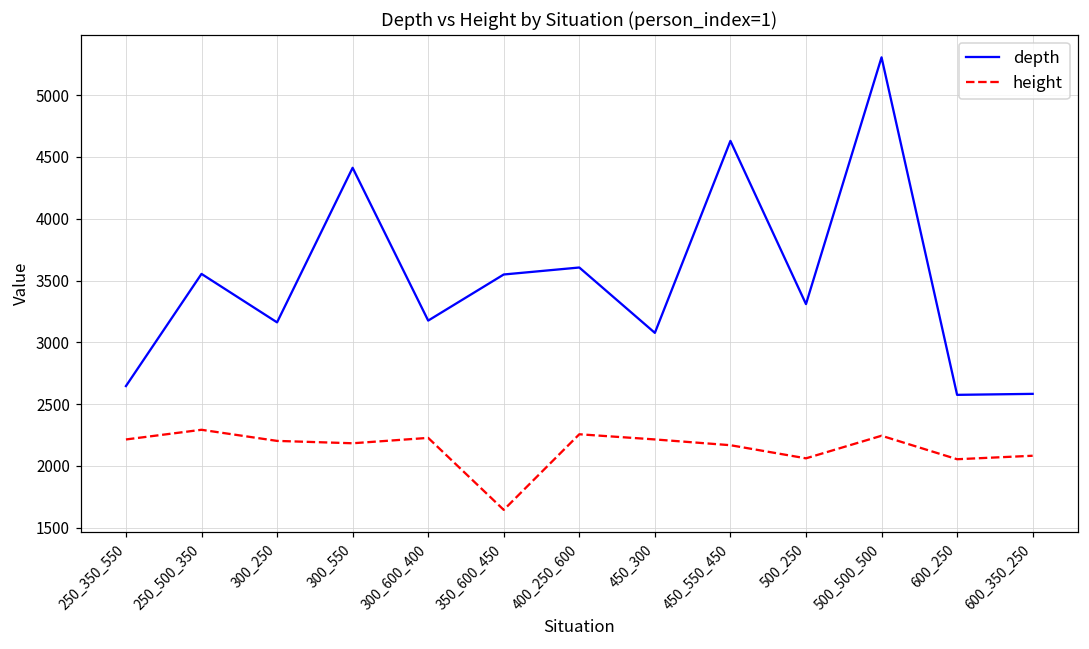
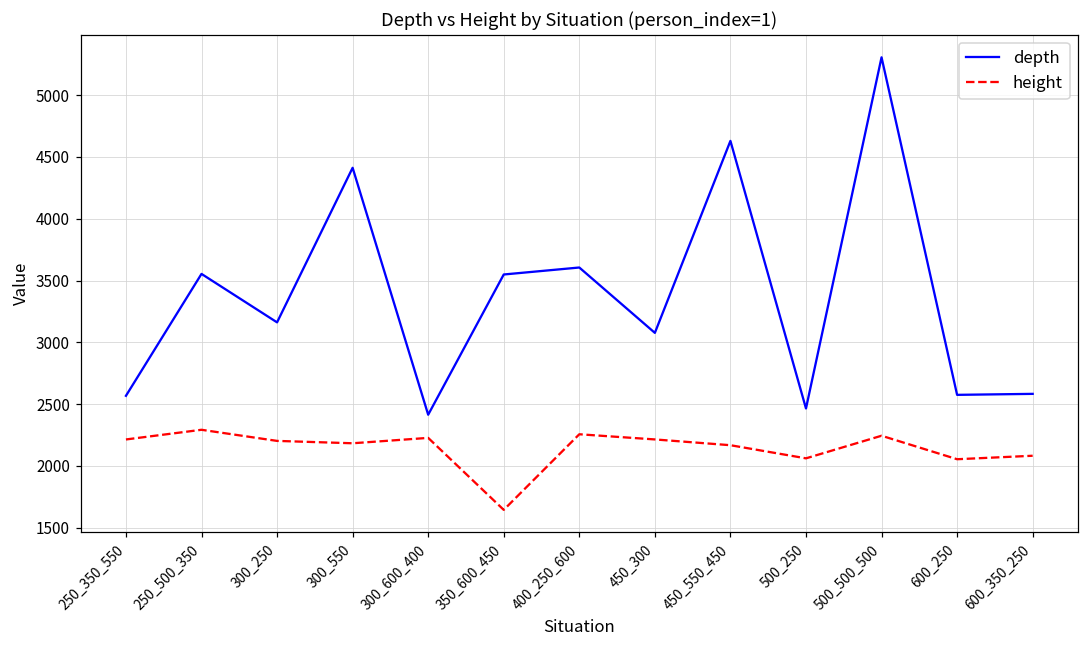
depth, 250_350_550: 2650 -> 2570
depth, 300_600_400: 3180 -> 2410
depth, 500_250: 3310 -> 2460
